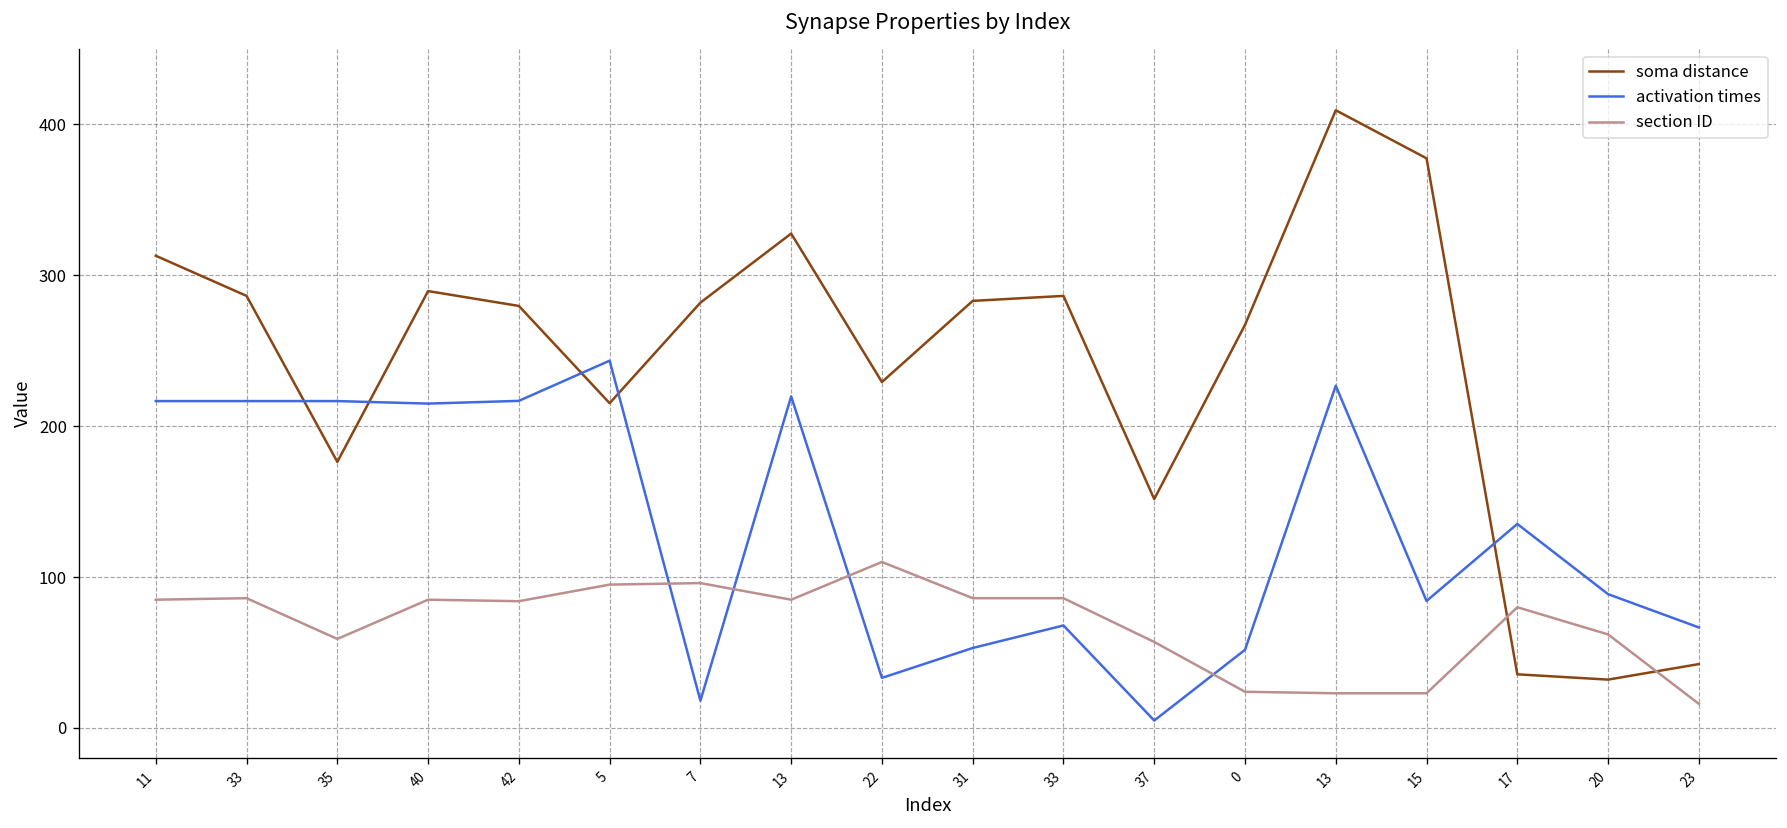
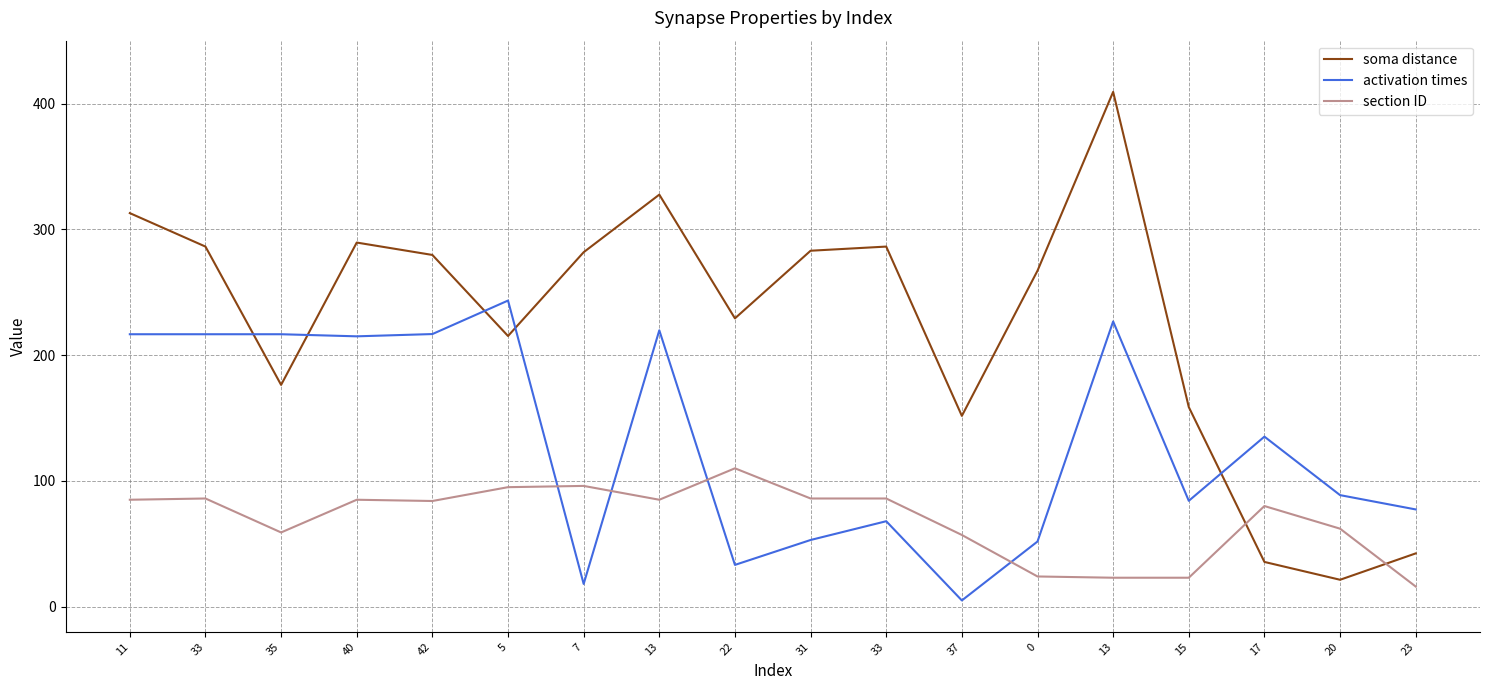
soma distance, 15: 377 -> 159
soma distance, 20: 32 -> 21
activation times, 23: 67 -> 77
